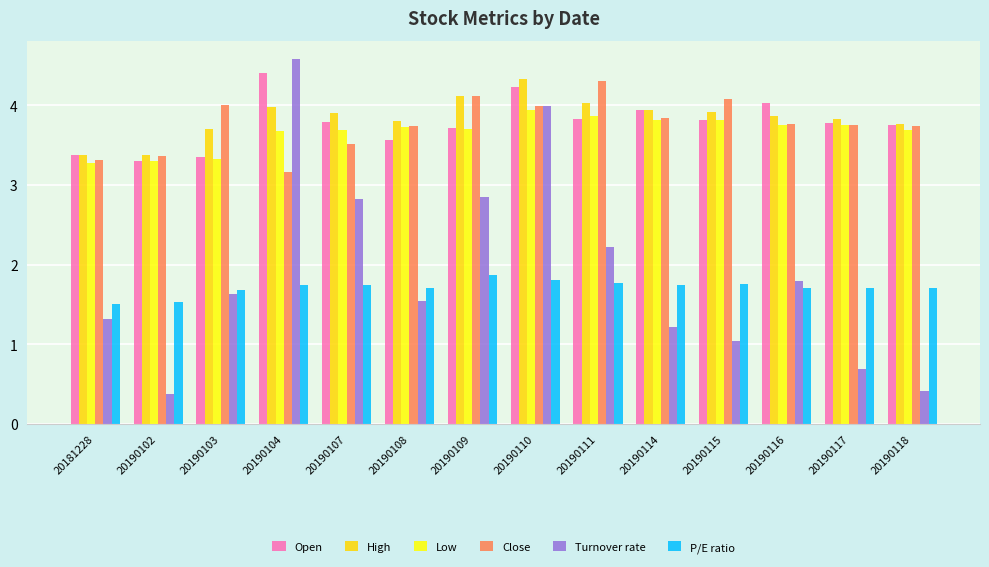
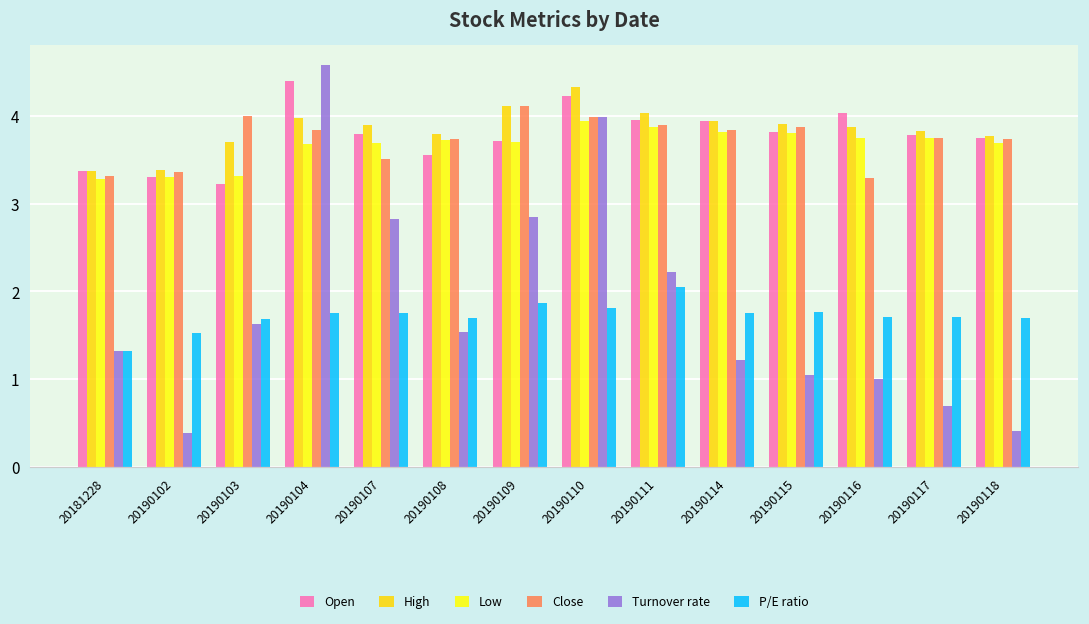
P/E ratio, 20181228: 1.5 -> 1.3
Open, 20190103: 3.4 -> 3.2
Close, 20190104: 3.2 -> 3.8
Open, 20190111: 3.8 -> 4.0
Close, 20190111: 4.3 -> 3.9
P/E ratio, 20190111: 1.8 -> 2.1
Close, 20190115: 4.1 -> 3.9
Close, 20190116: 3.8 -> 3.3
Turnover rate, 20190116: 1.8 -> 1.0
